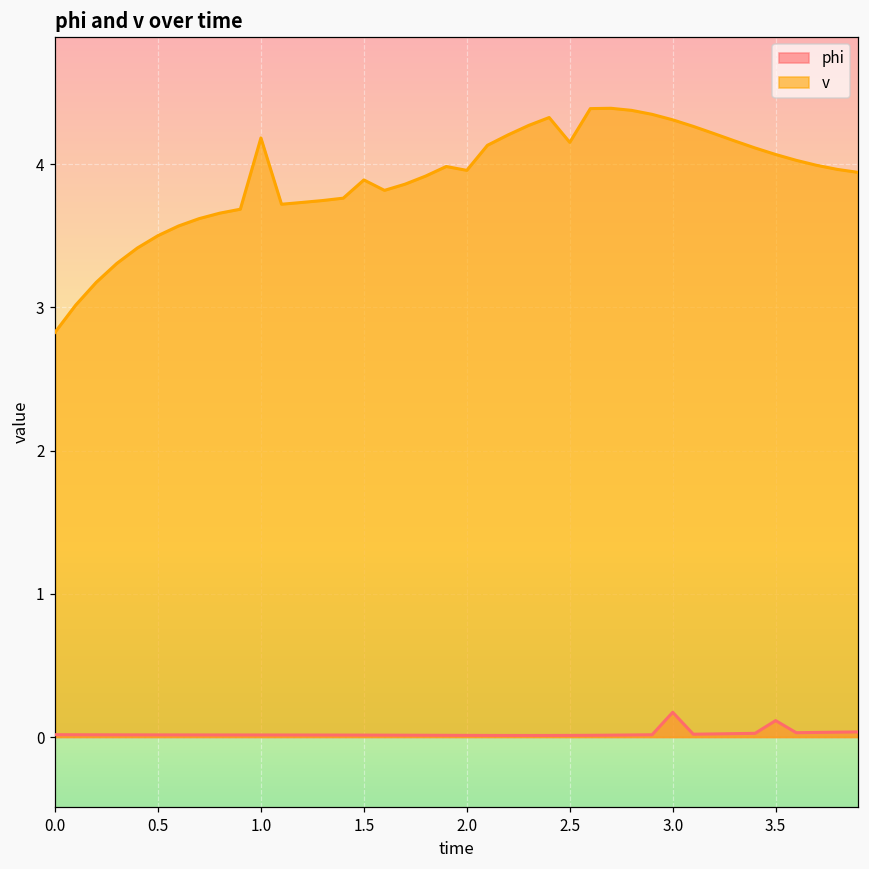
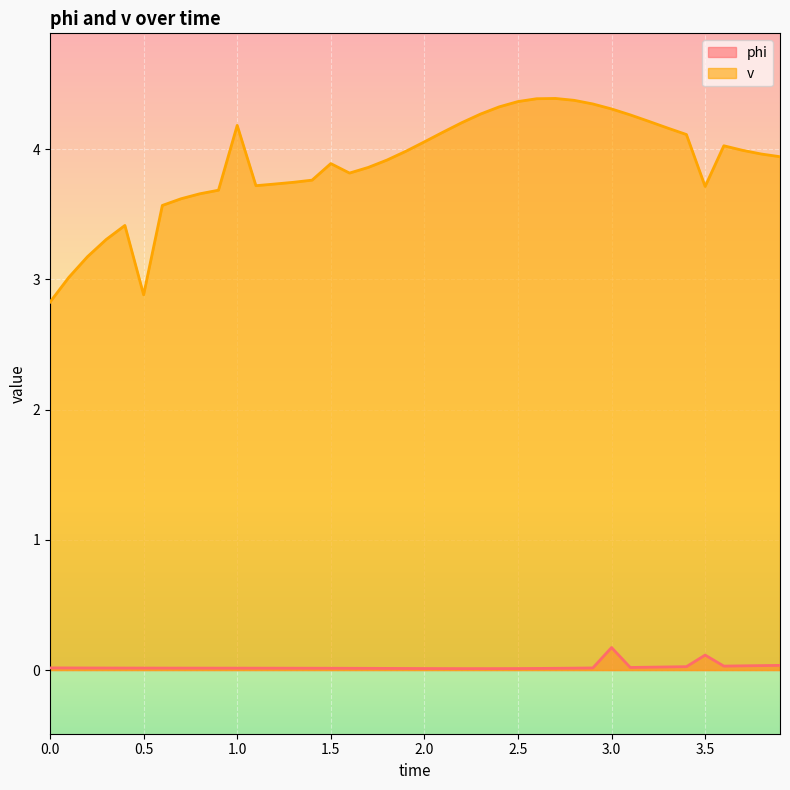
v, 0.5: 3.50 -> 2.88
v, 2.0: 3.96 -> 4.06
v, 2.5: 4.15 -> 4.37
v, 3.5: 4.07 -> 3.71
